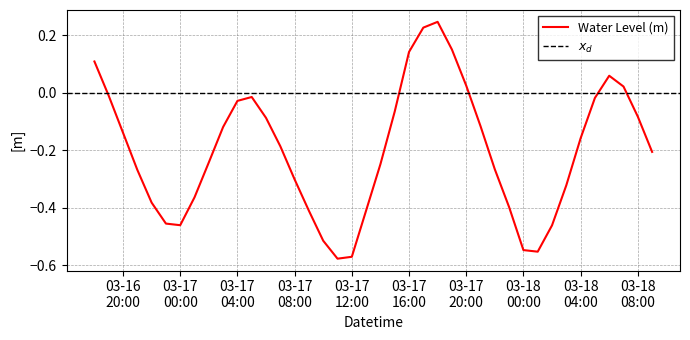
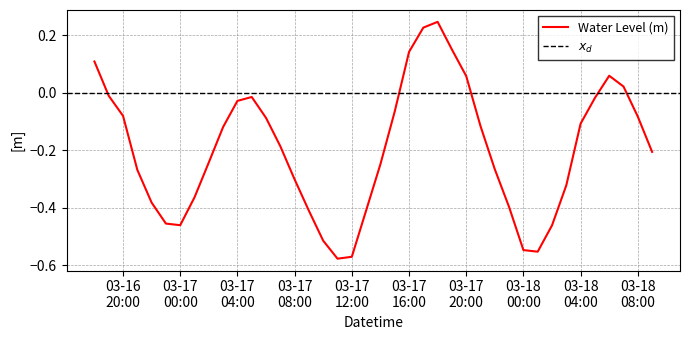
03-16 20:00: -0.14 -> -0.08
03-17 20:00: 0.03 -> 0.06
03-18 04:00: -0.16 -> -0.11
